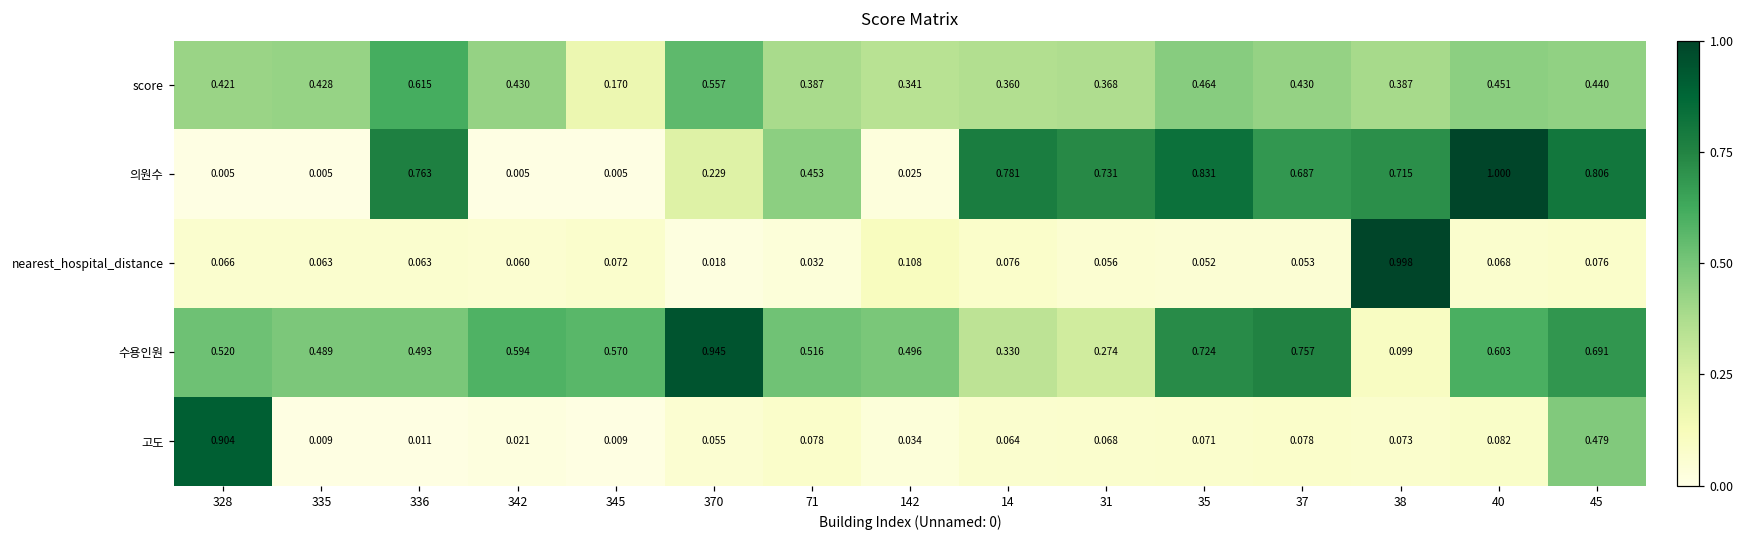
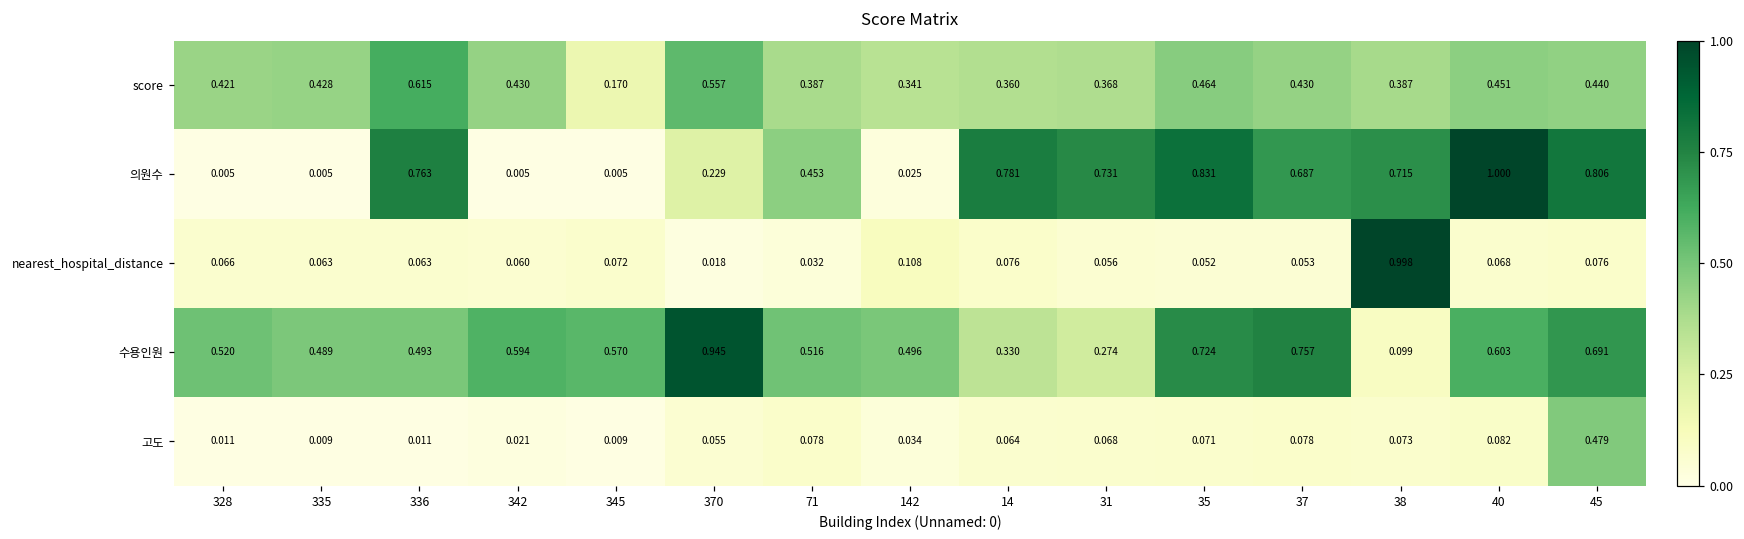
고도, 328: 0.904 -> 0.011
